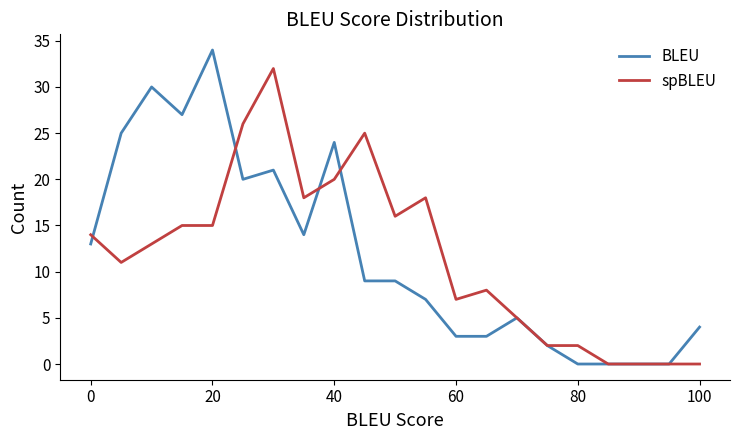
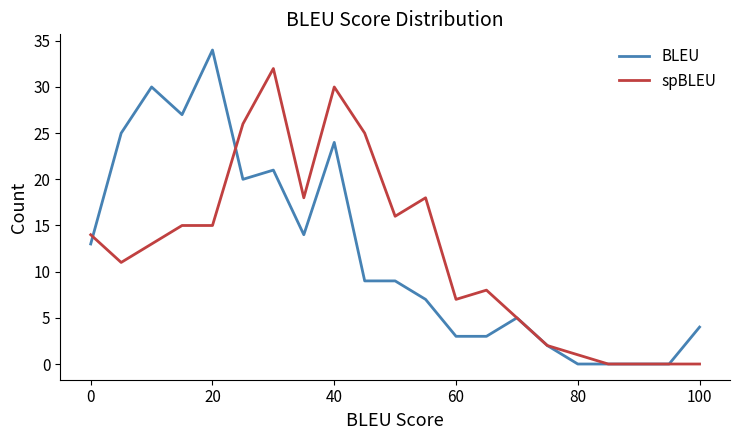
spBLEU, 40: 20 -> 30
spBLEU, 80: 2 -> 1
